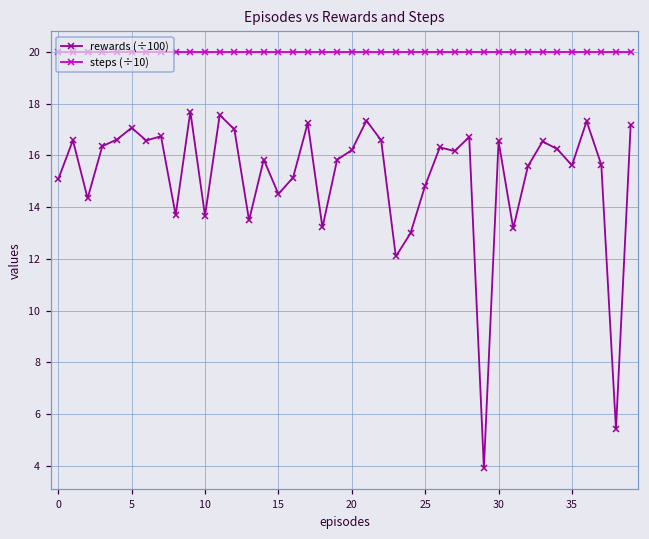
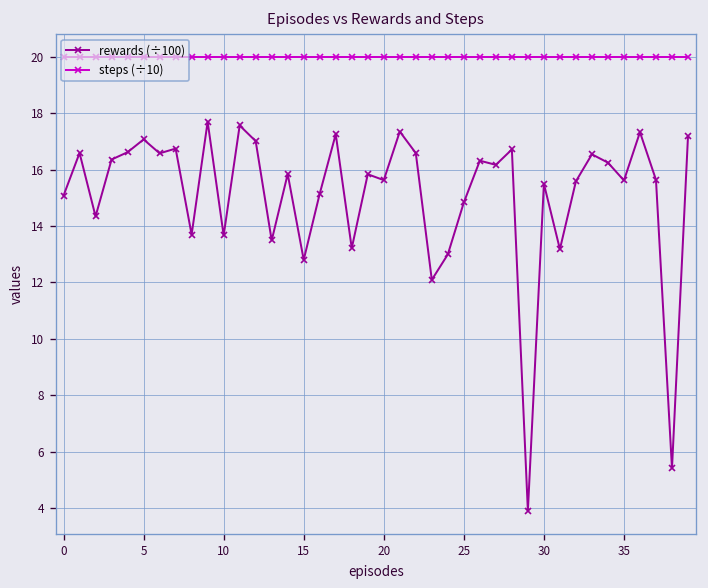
rewards (÷100), 15: 14.5 -> 12.8
rewards (÷100), 20: 16.2 -> 15.6
rewards (÷100), 30: 16.5 -> 15.5
